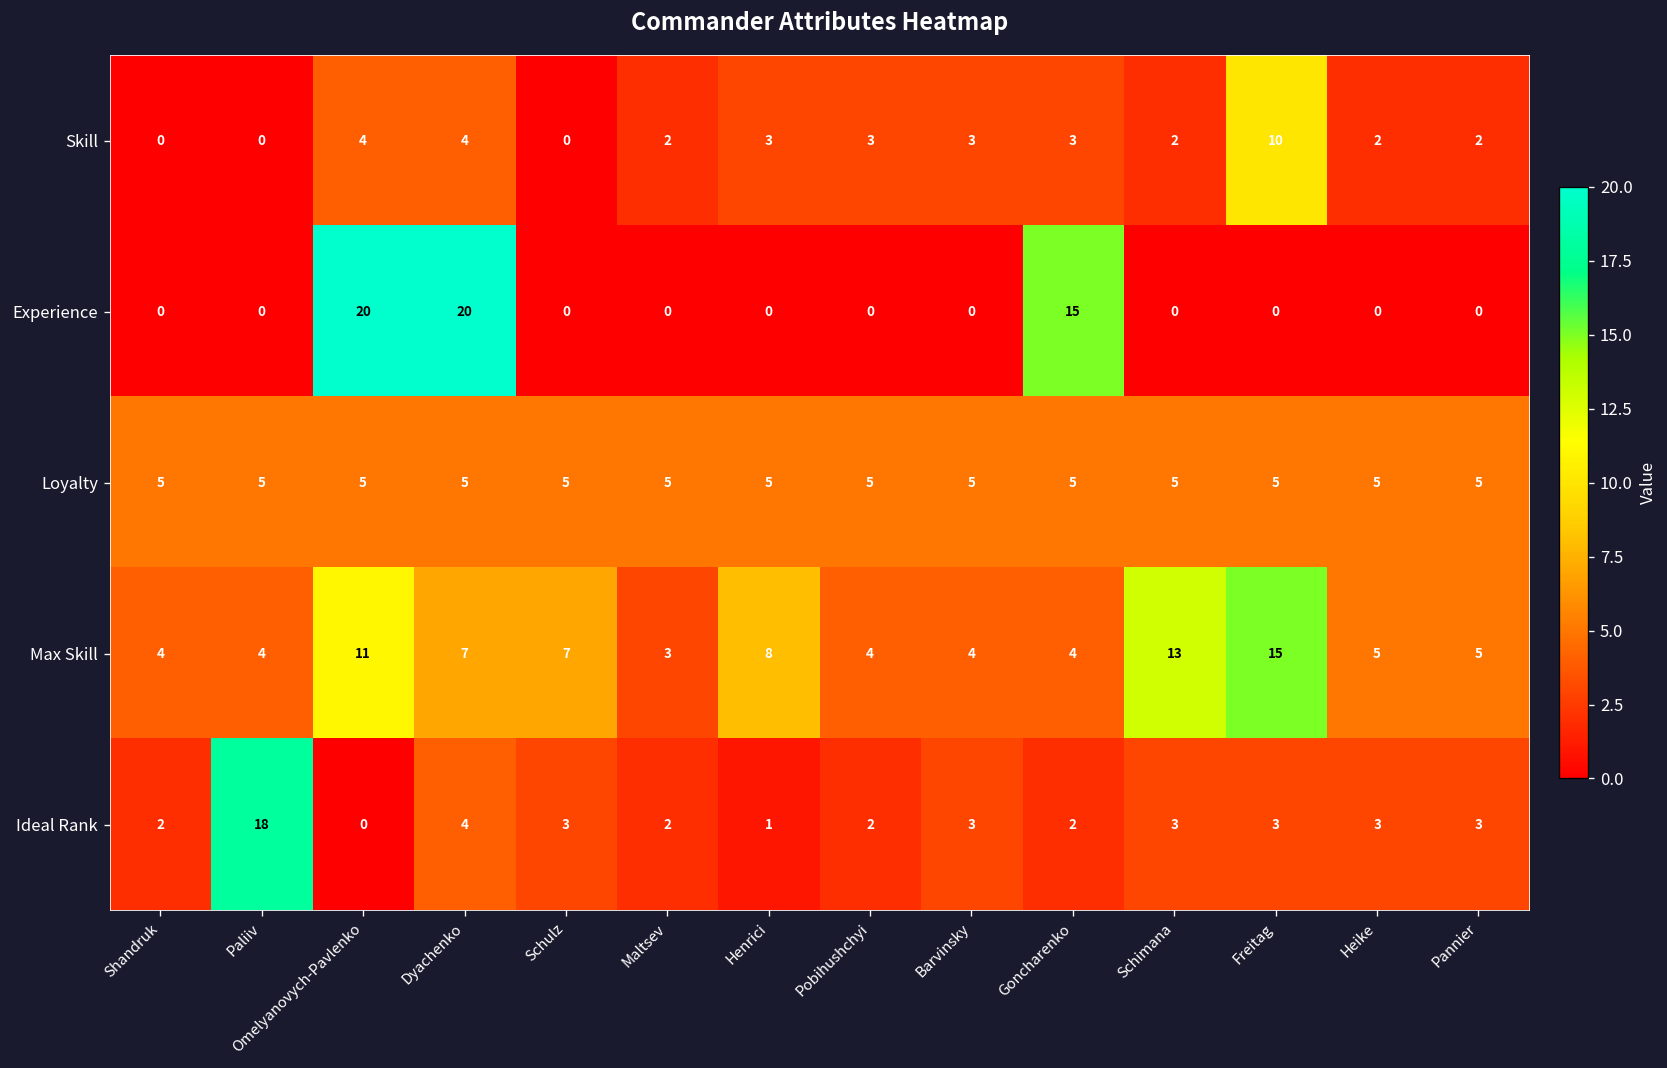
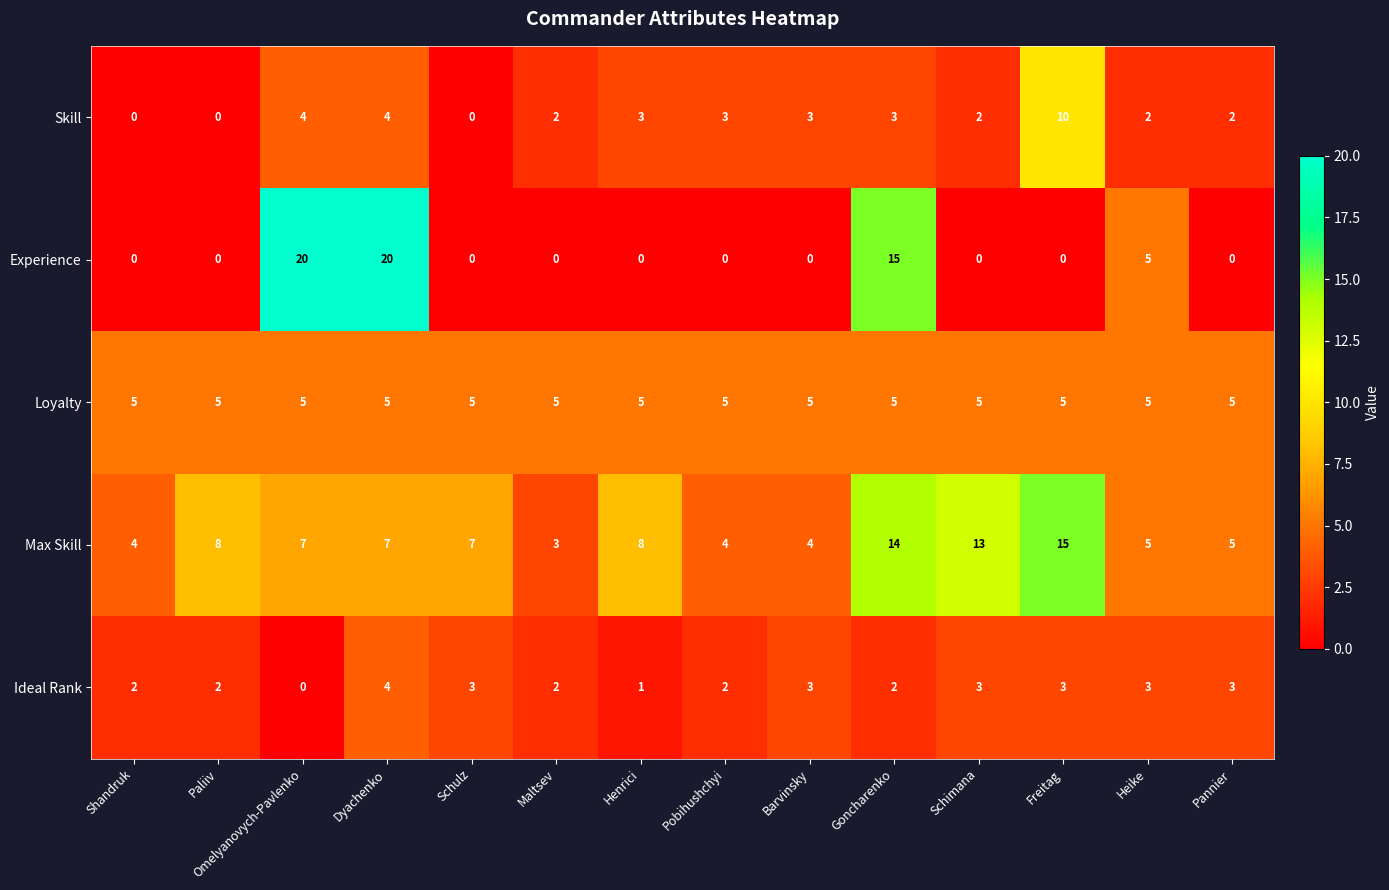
Experience, Heike: 0 -> 5
Max Skill, Paliiv: 4 -> 8
Max Skill, Omelyanovych-Pavlenko: 11 -> 7
Max Skill, Goncharenko: 4 -> 14
Ideal Rank, Paliiv: 18 -> 2
